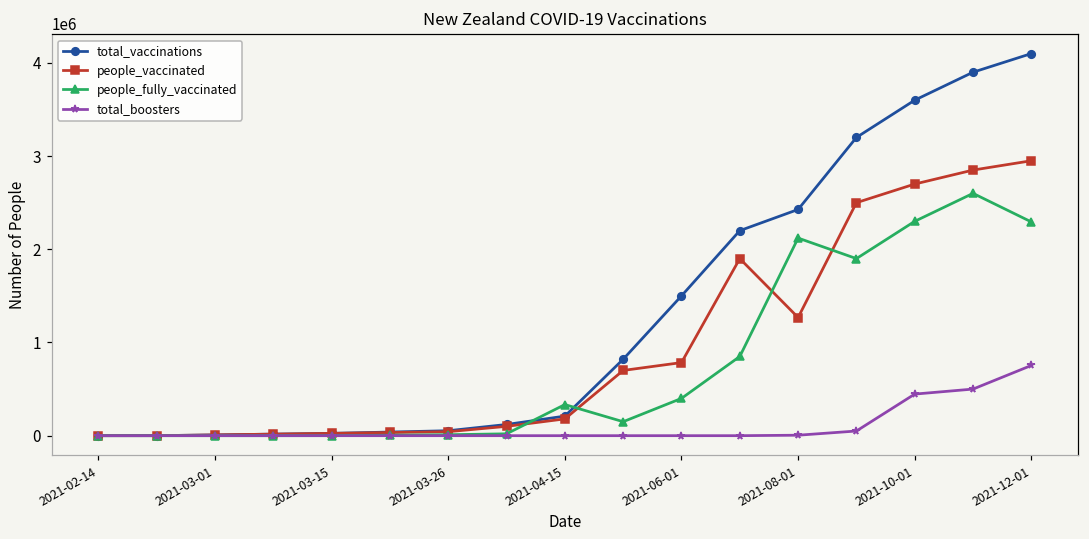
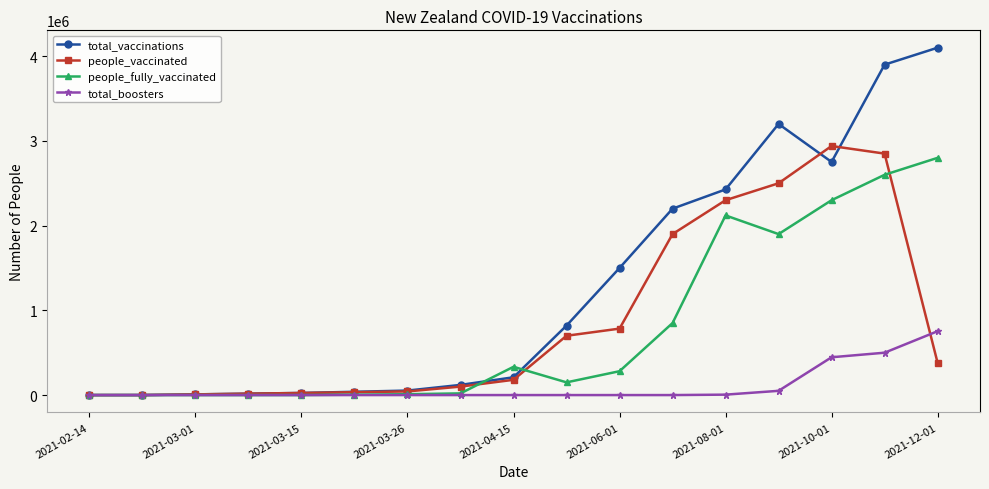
people_fully_vaccinated, 2021-06-01: 400000 -> 300000
people_vaccinated, 2021-08-01: 1300000 -> 2300000
total_vaccinations, 2021-10-01: 3600000 -> 2800000
people_vaccinated, 2021-10-01: 2700000 -> 2900000
people_vaccinated, 2021-12-01: 3000000 -> 400000
people_fully_vaccinated, 2021-12-01: 2300000 -> 2800000
